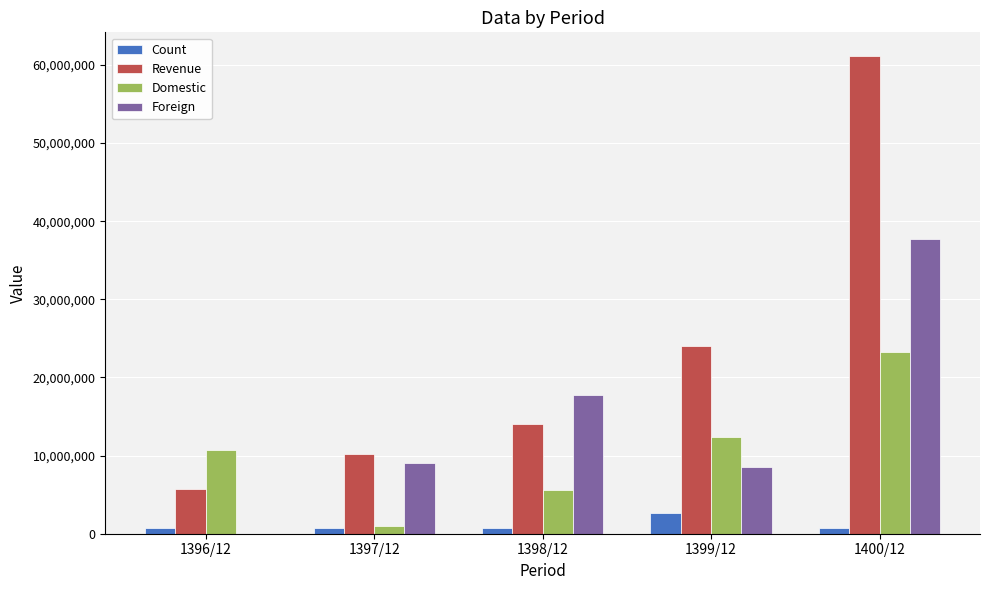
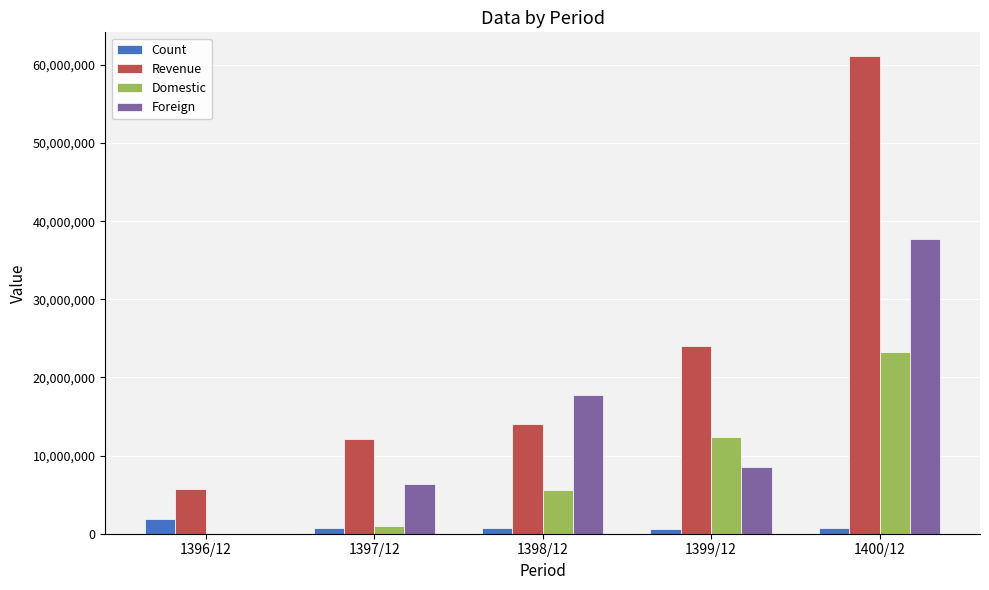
Count, 1396/12: 1,000,000 -> 2,000,000
Domestic, 1396/12: 11,000,000 -> 0
Revenue, 1397/12: 10,000,000 -> 12,000,000
Foreign, 1397/12: 9,000,000 -> 6,000,000
Count, 1399/12: 3,000,000 -> 1,000,000
